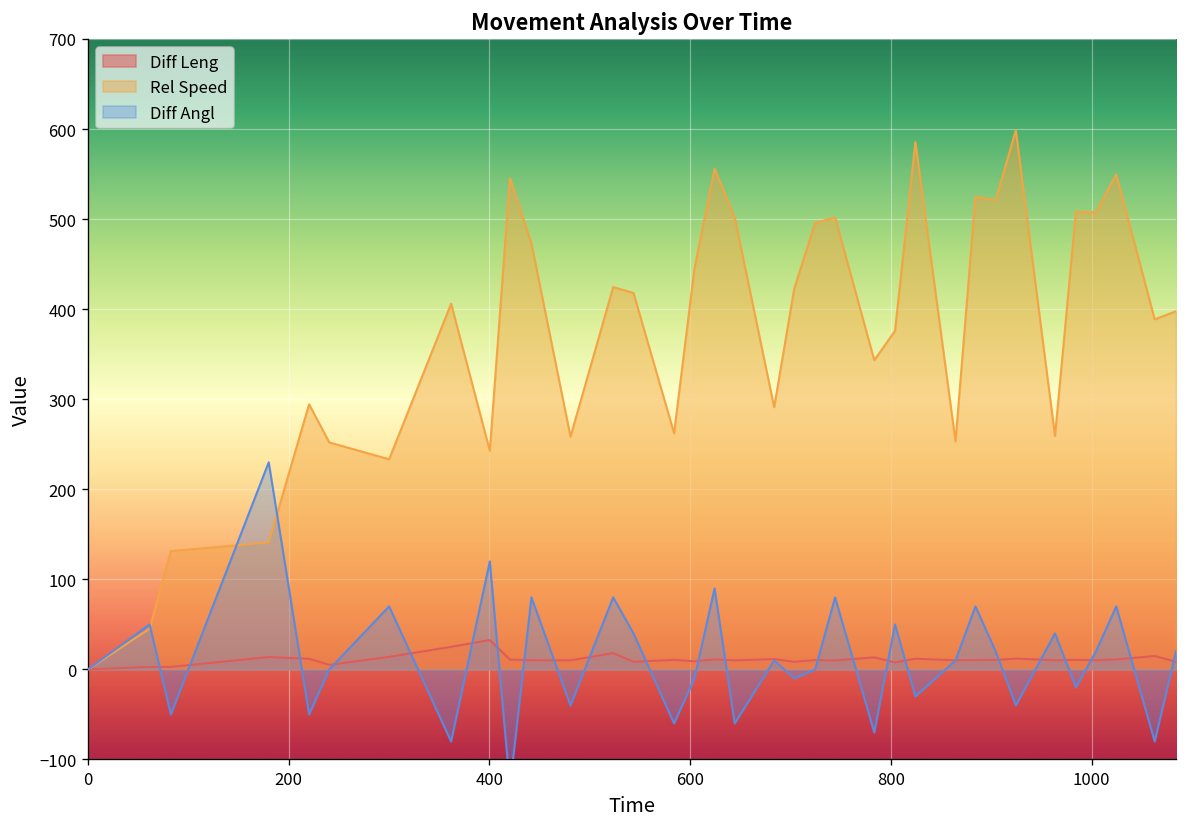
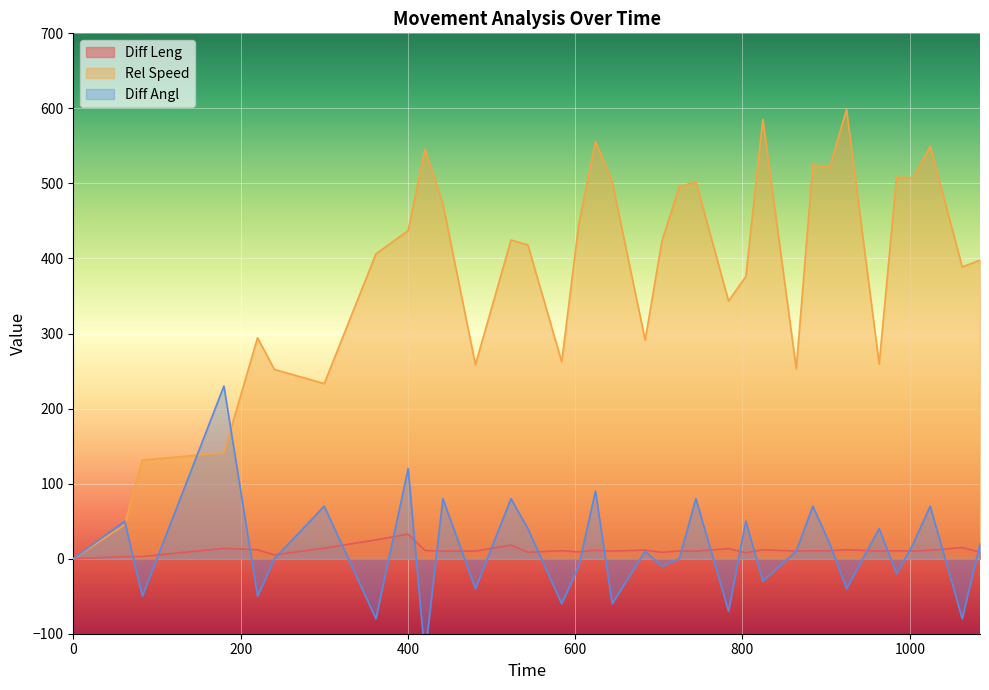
Rel Speed, 400: 240 -> 440
